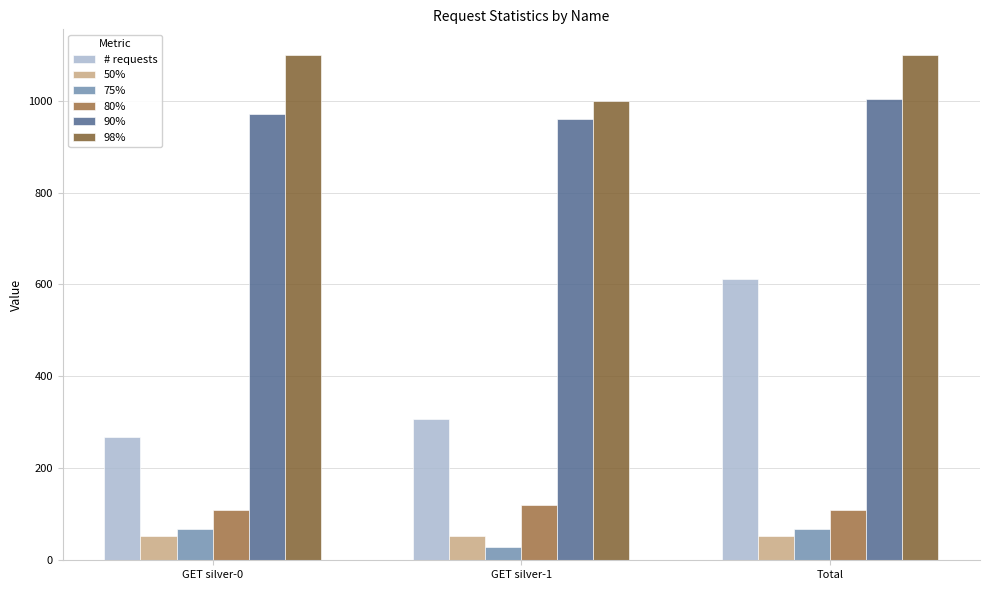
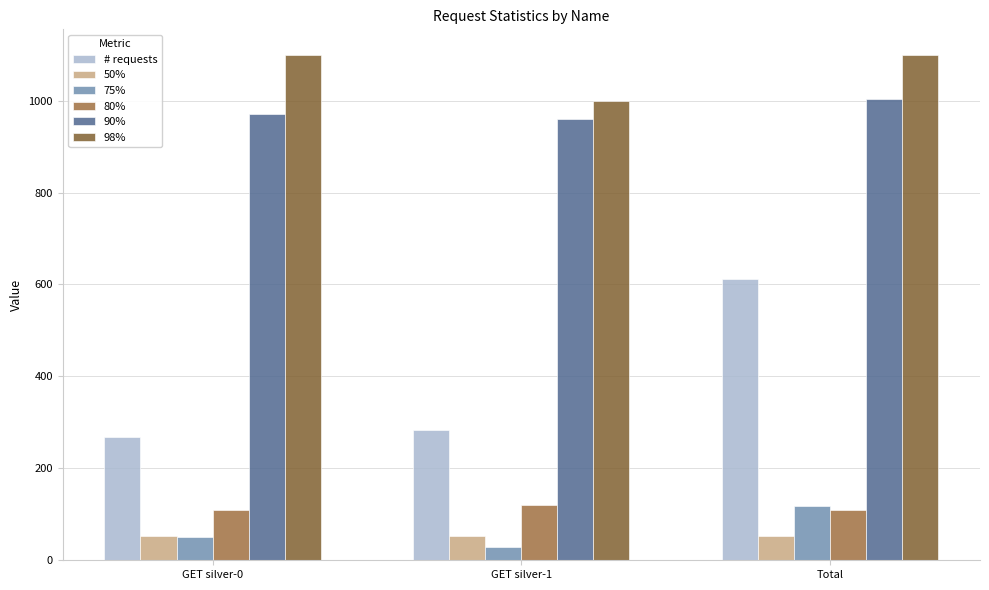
75%, GET silver-0: 70 -> 50
# requests, GET silver-1: 310 -> 280
75%, Total: 70 -> 120
